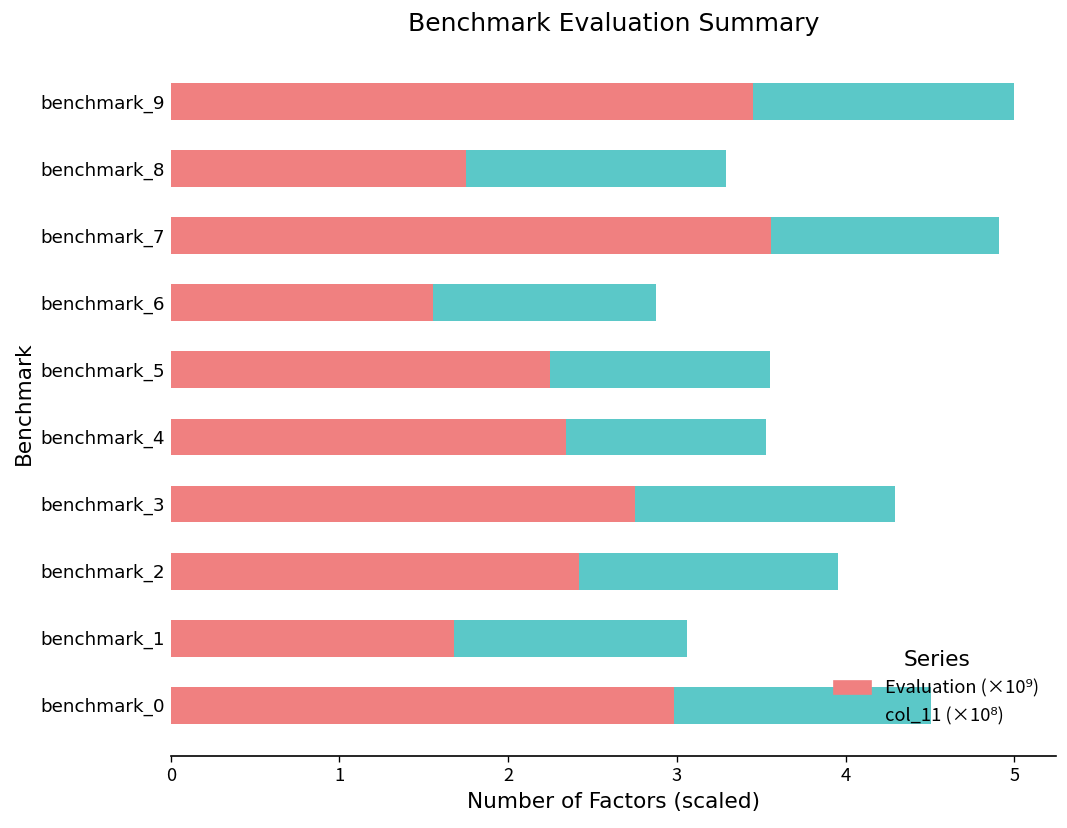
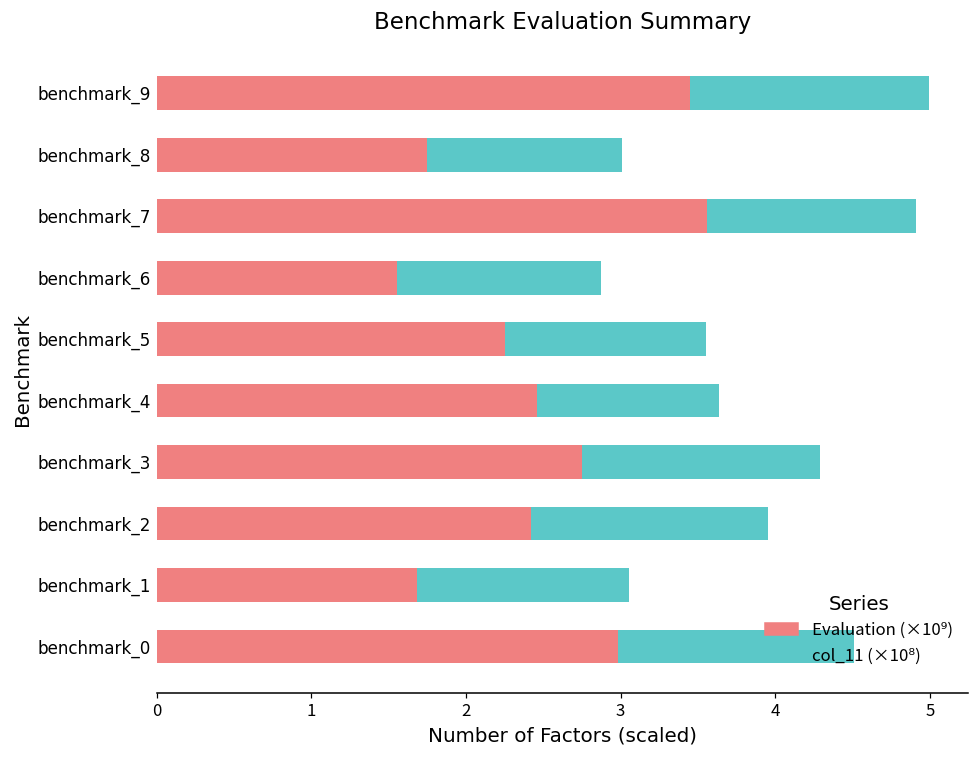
col_11 (×10⁸), benchmark_8: 1.54 -> 1.26
Evaluation (×10⁹), benchmark_4: 2.34 -> 2.46
